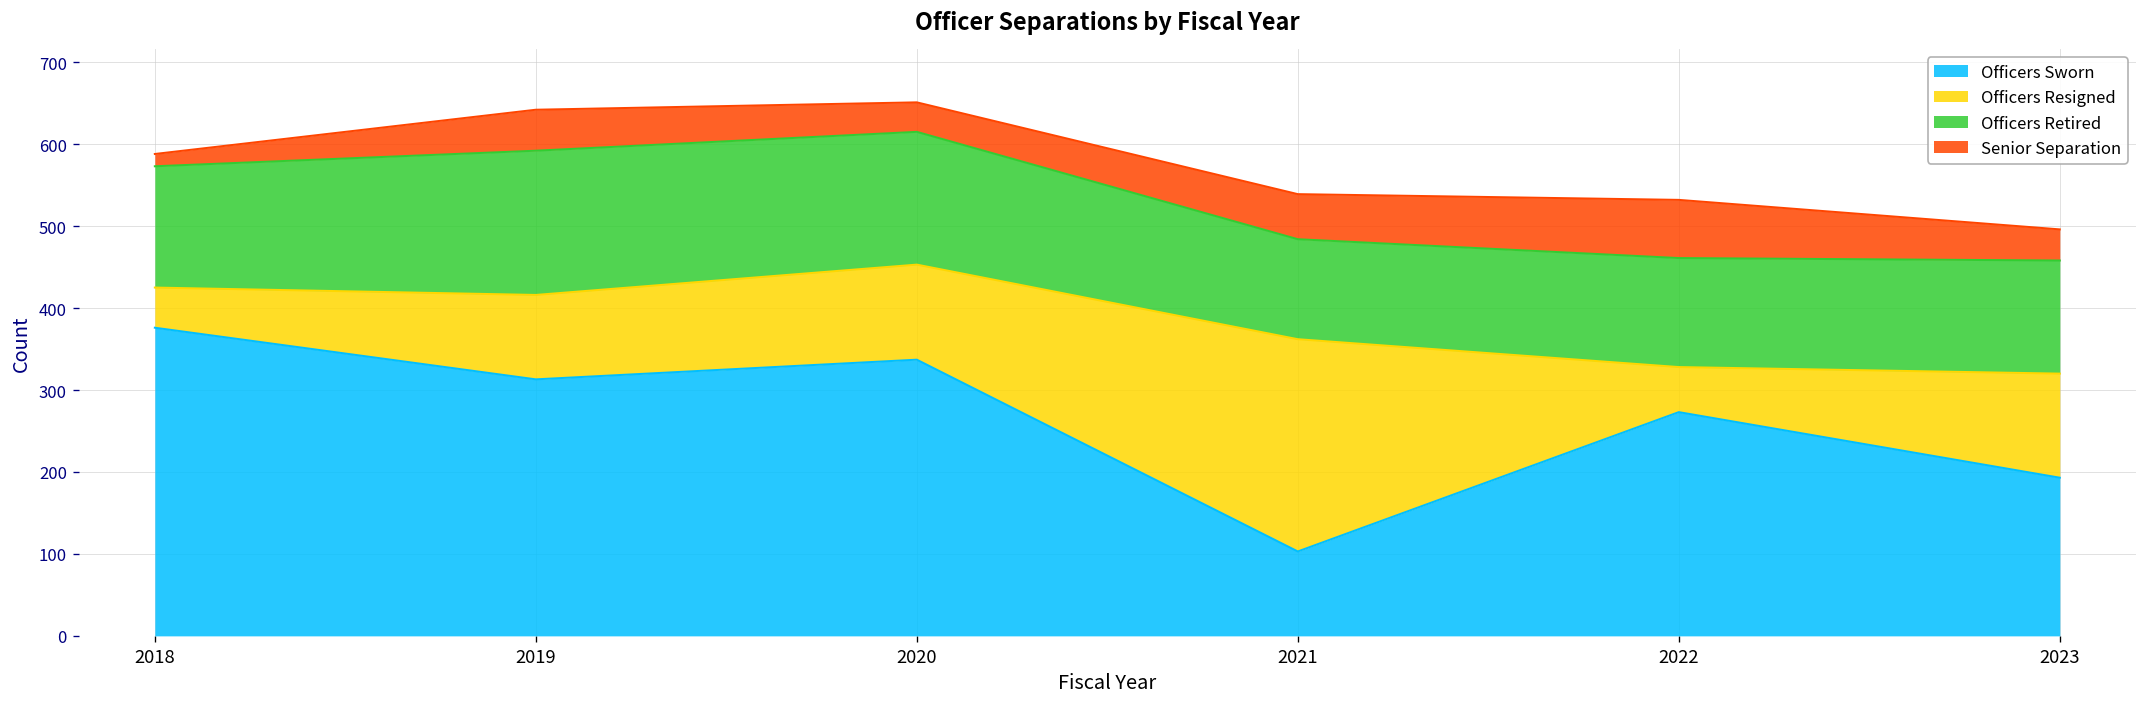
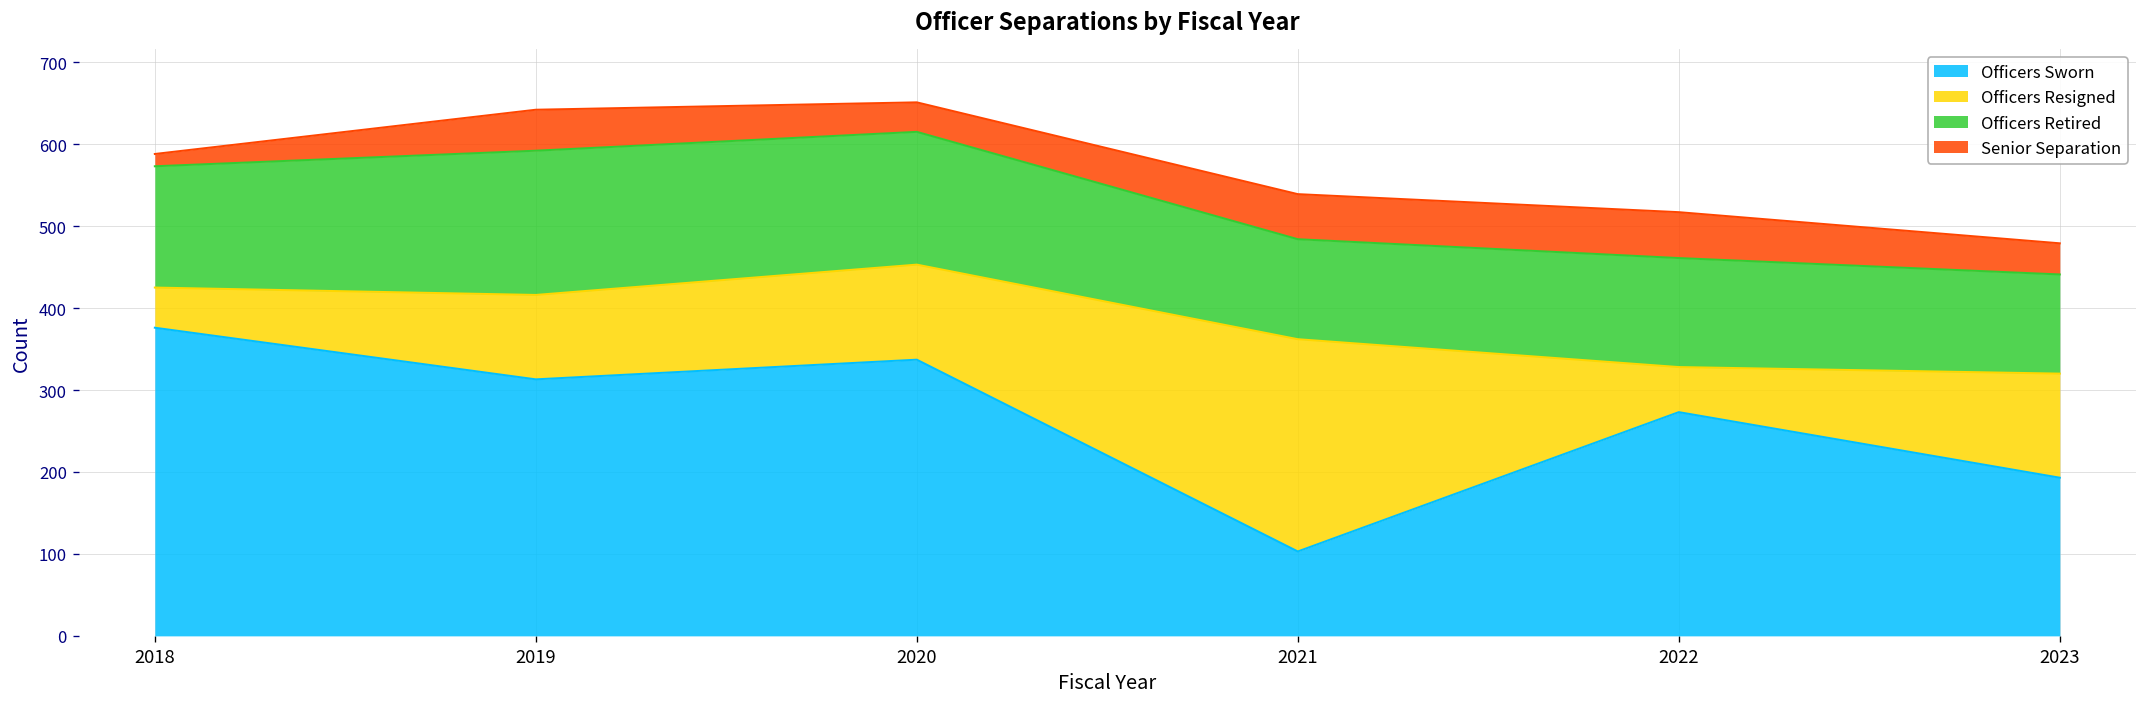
Senior Separation, 2022: 70 -> 60
Officers Retired, 2023: 140 -> 120
